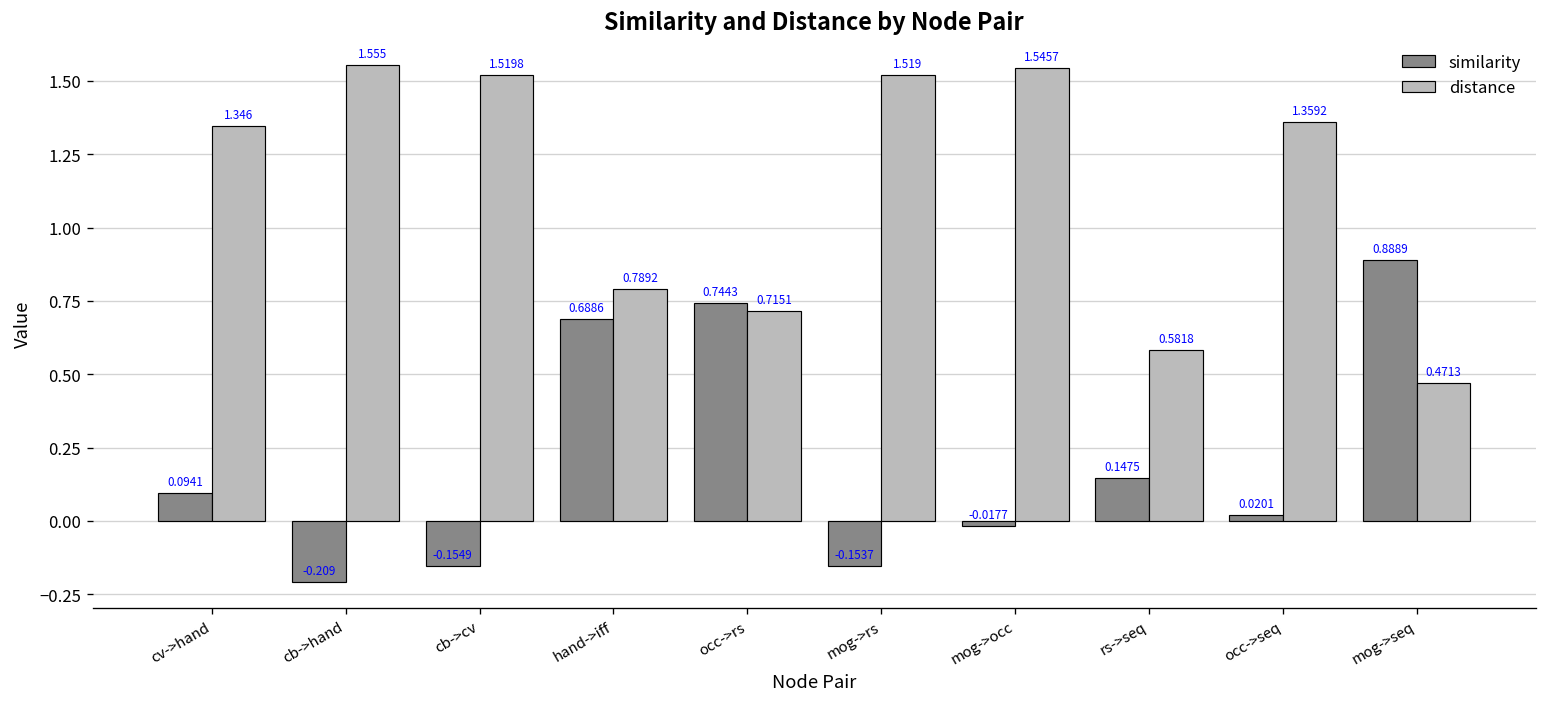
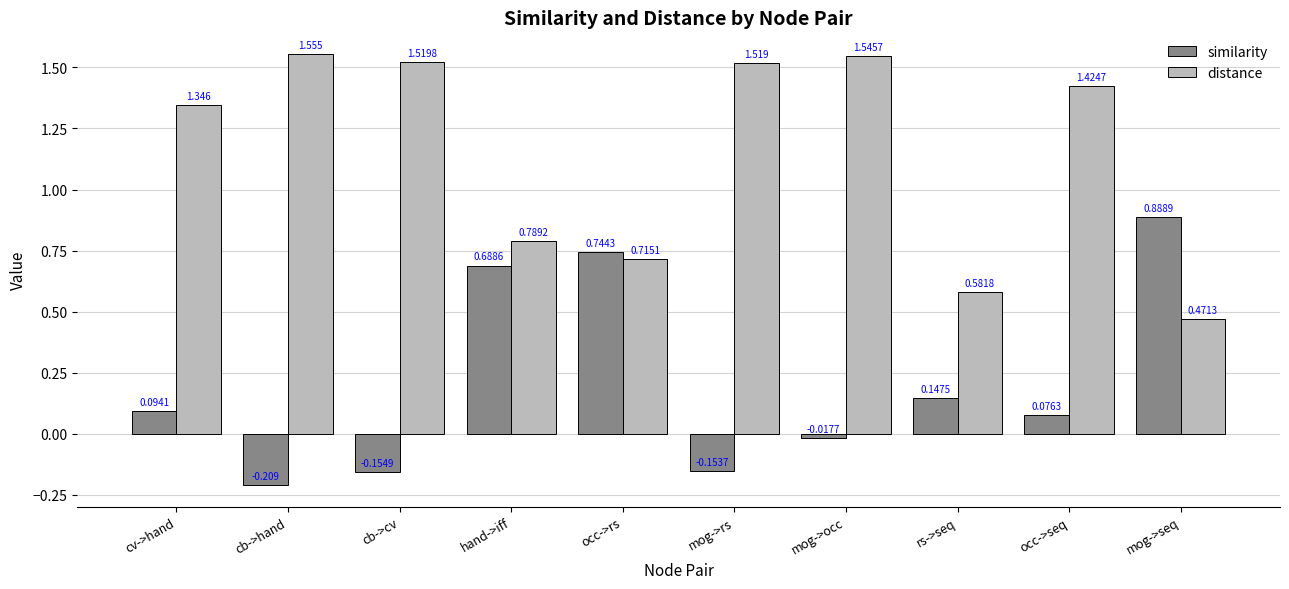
similarity, occ->seq: 0.0201 -> 0.0763
distance, occ->seq: 1.3592 -> 1.4247
